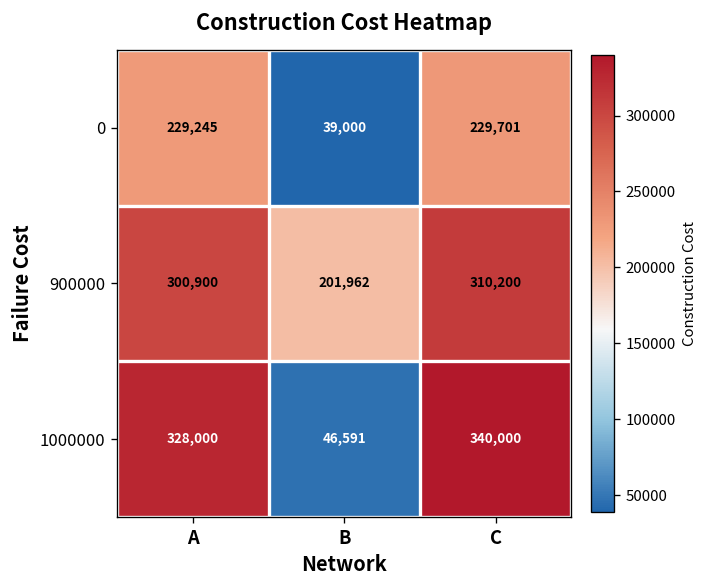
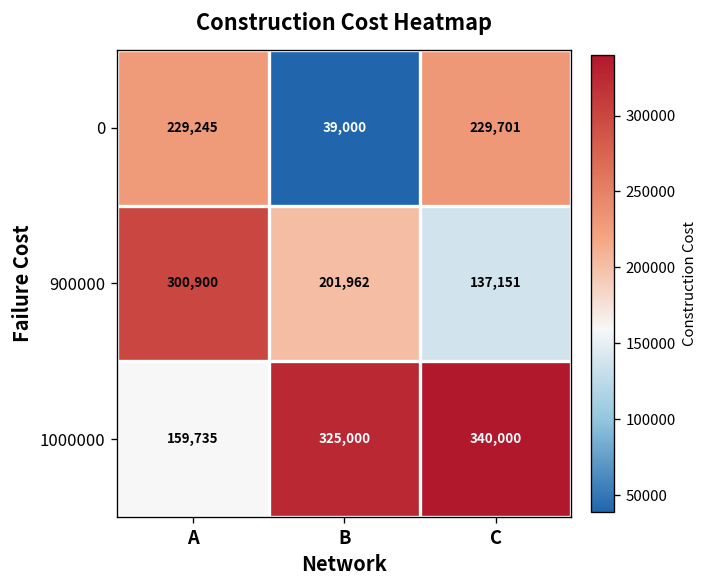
900000, C: 310,200 -> 137,151
1000000, A: 328,000 -> 159,735
1000000, B: 46,591 -> 325,000
